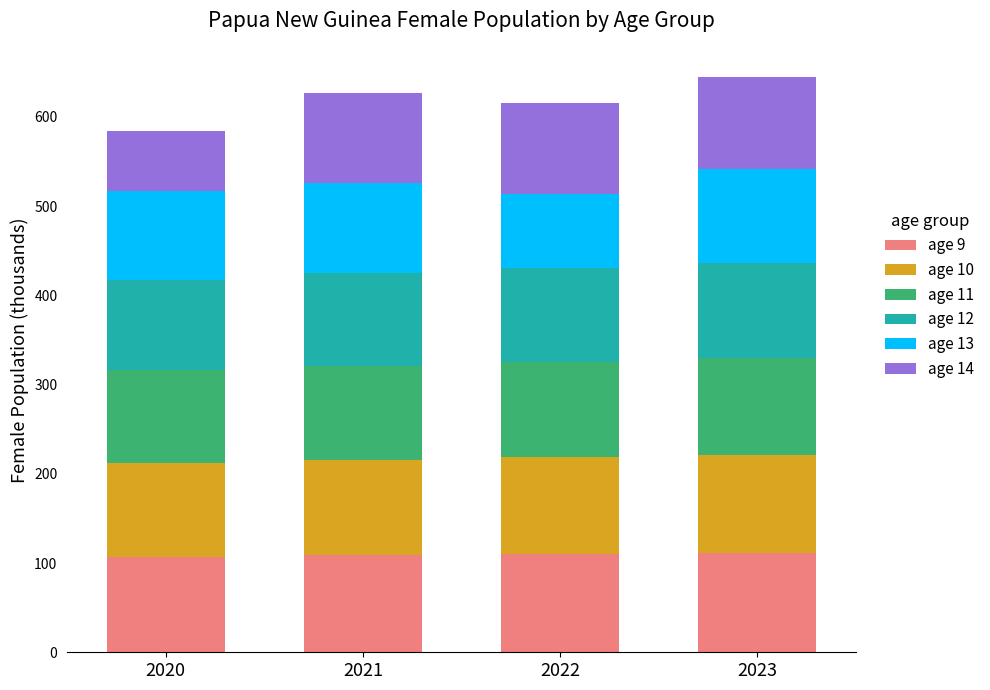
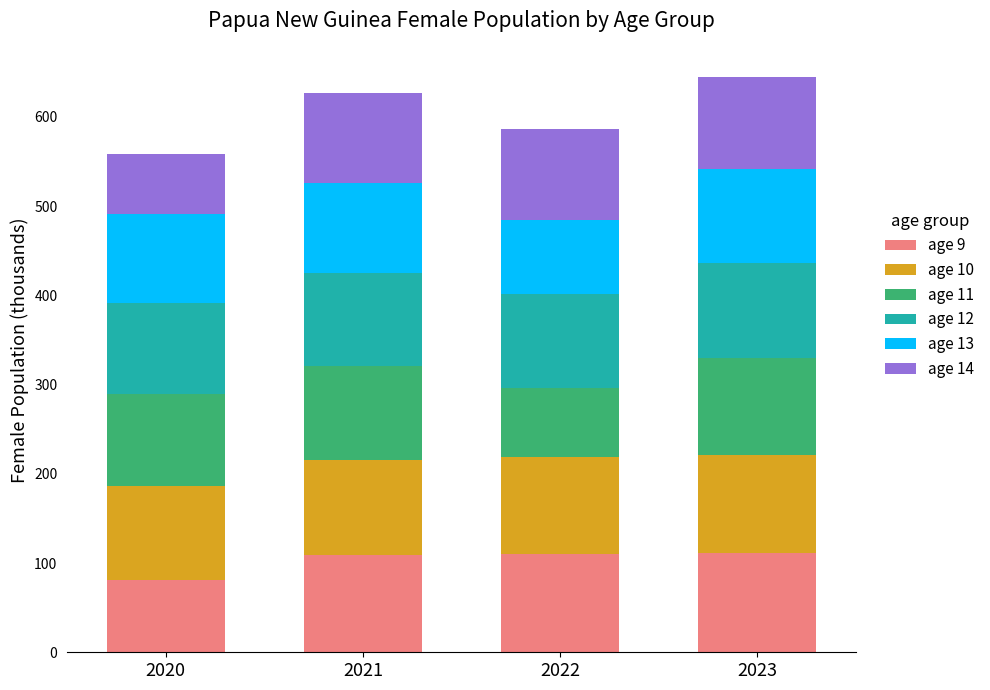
age 9, 2020: 110 -> 80
age 11, 2022: 110 -> 80
